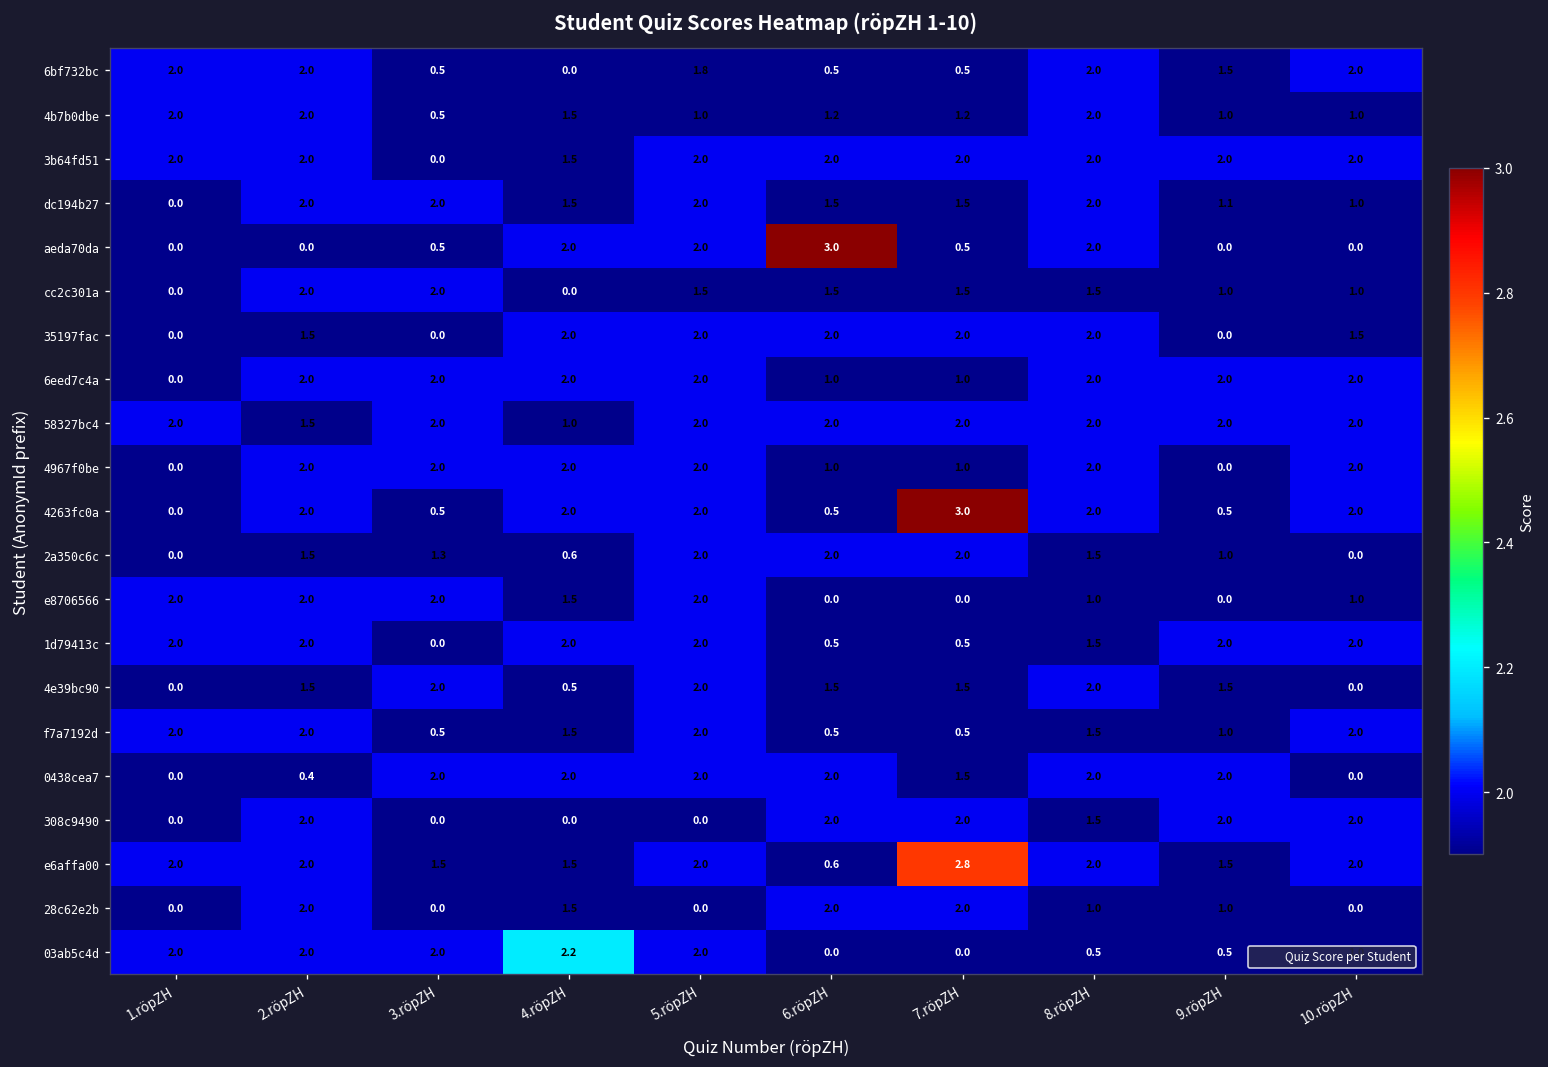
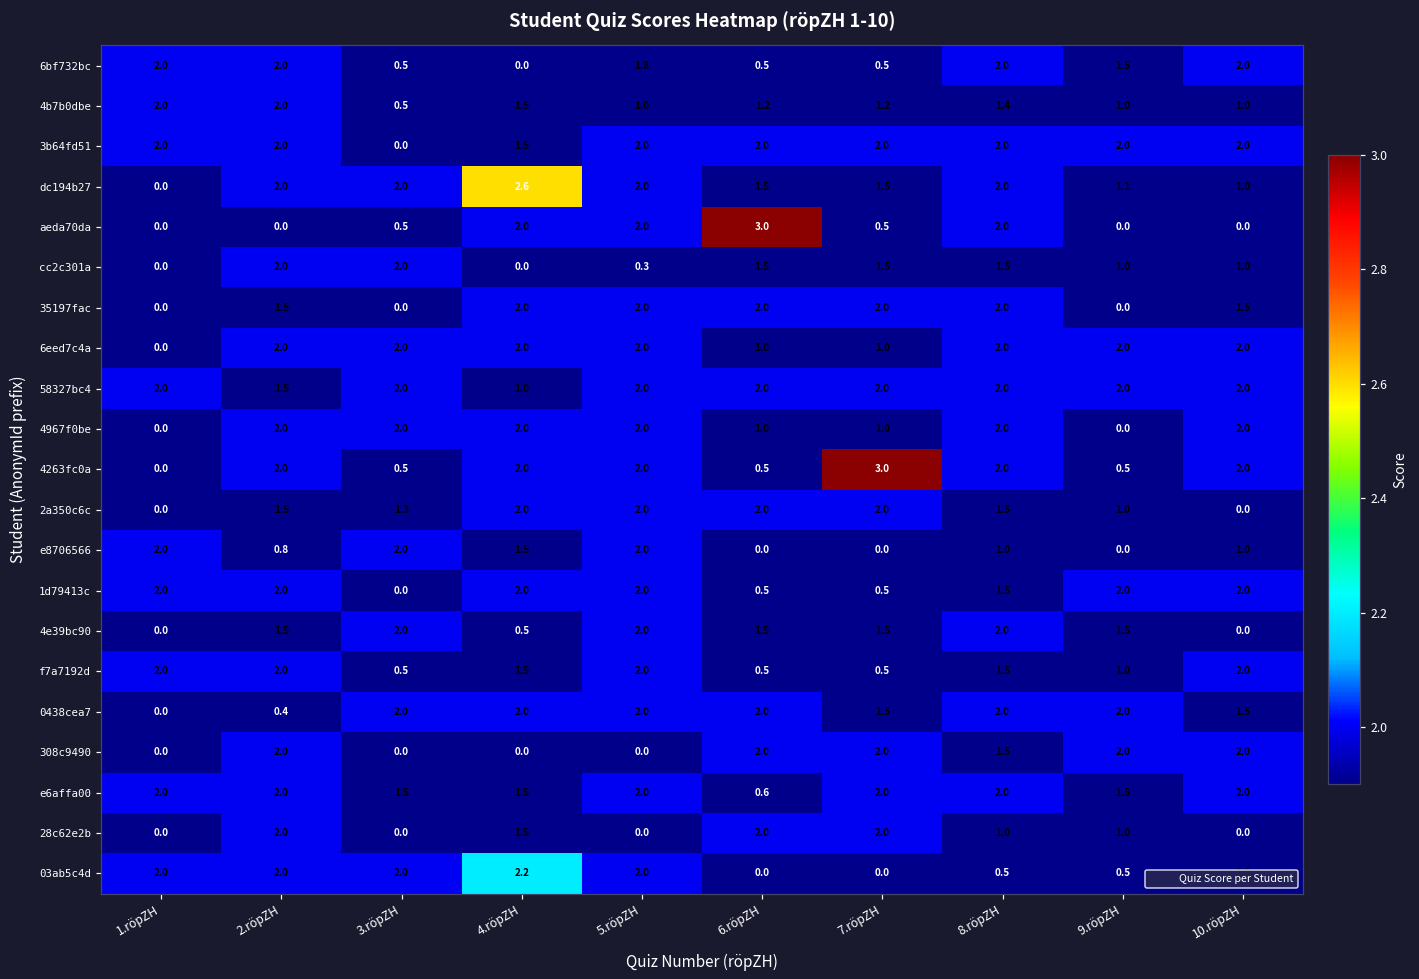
4b7b0dbe, 8.röpZH: 2.0 -> 1.4
dc194b27, 4.röpZH: 1.5 -> 2.6
cc2c301a, 5.röpZH: 1.5 -> 0.3
2a350c6c, 4.röpZH: 0.6 -> 2.0
e8706566, 2.röpZH: 2.0 -> 0.8
0438cea7, 10.röpZH: 0.0 -> 1.5
e6affa00, 7.röpZH: 2.8 -> 2.0
